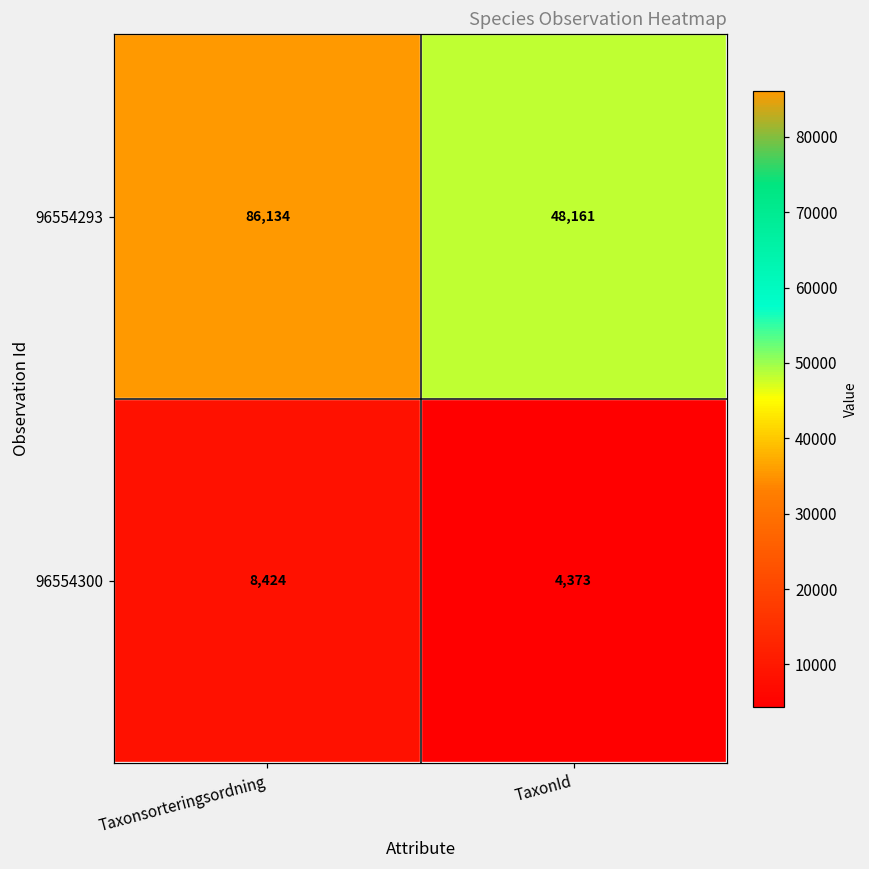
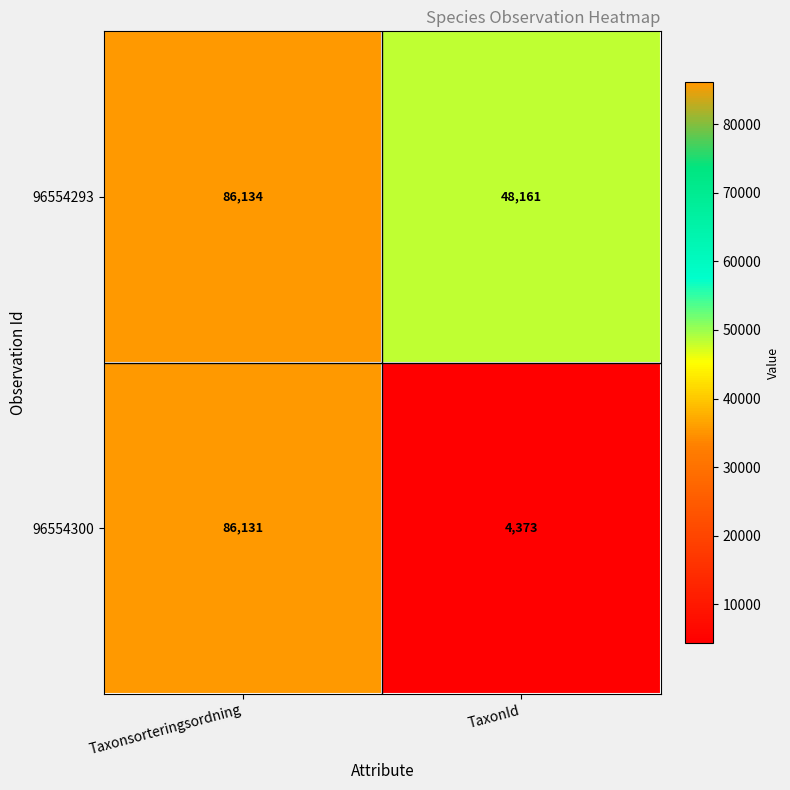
96554300, Taxonsorteringsordning: 8,424 -> 86,131
